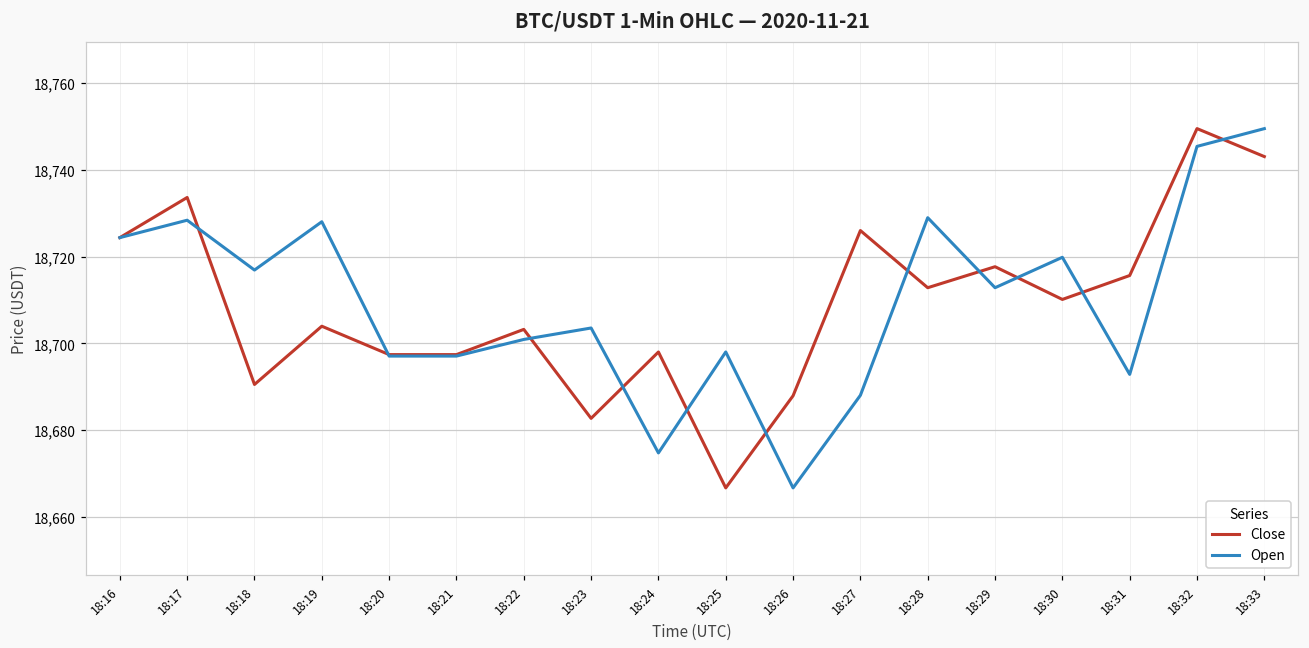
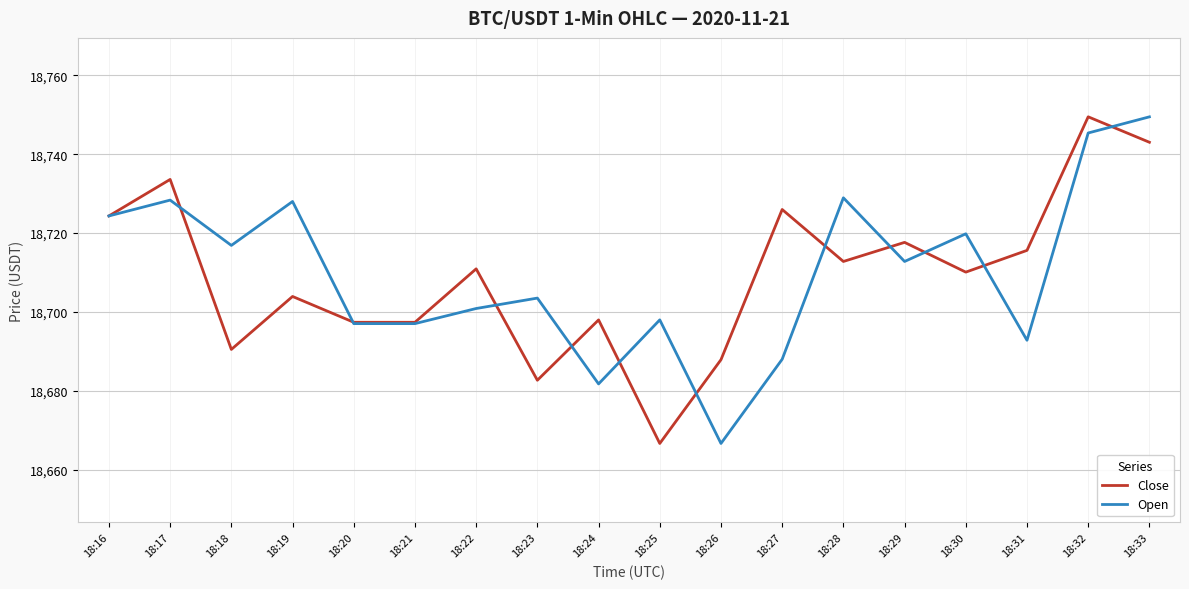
Close, 18:22: 18,703 -> 18,711
Open, 18:24: 18,675 -> 18,682
